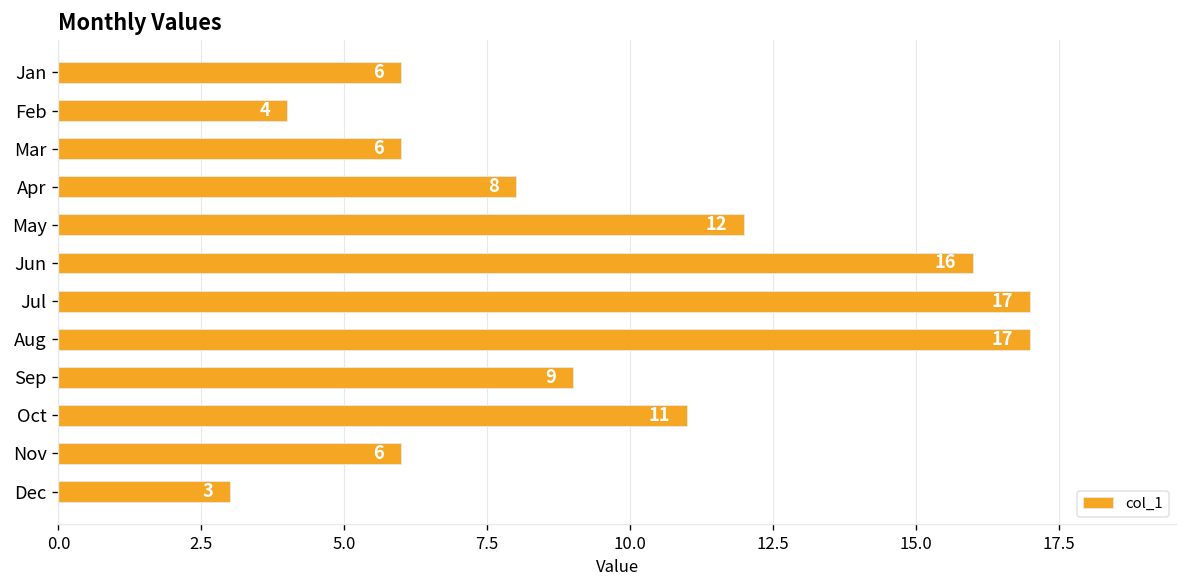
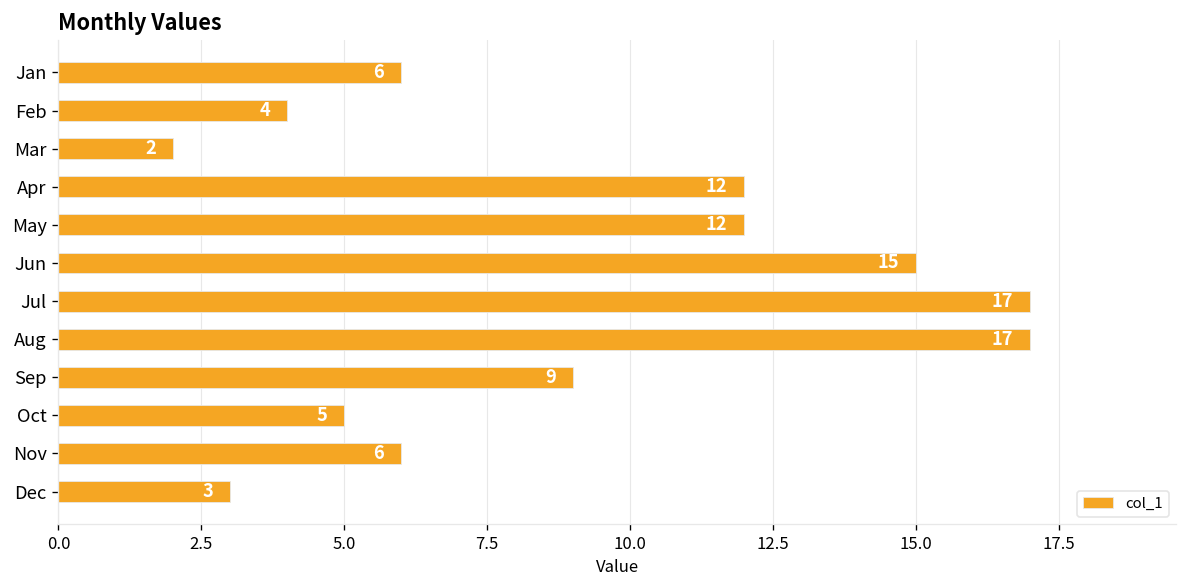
Mar: 6 -> 2
Apr: 8 -> 12
Jun: 16 -> 15
Oct: 11 -> 5
